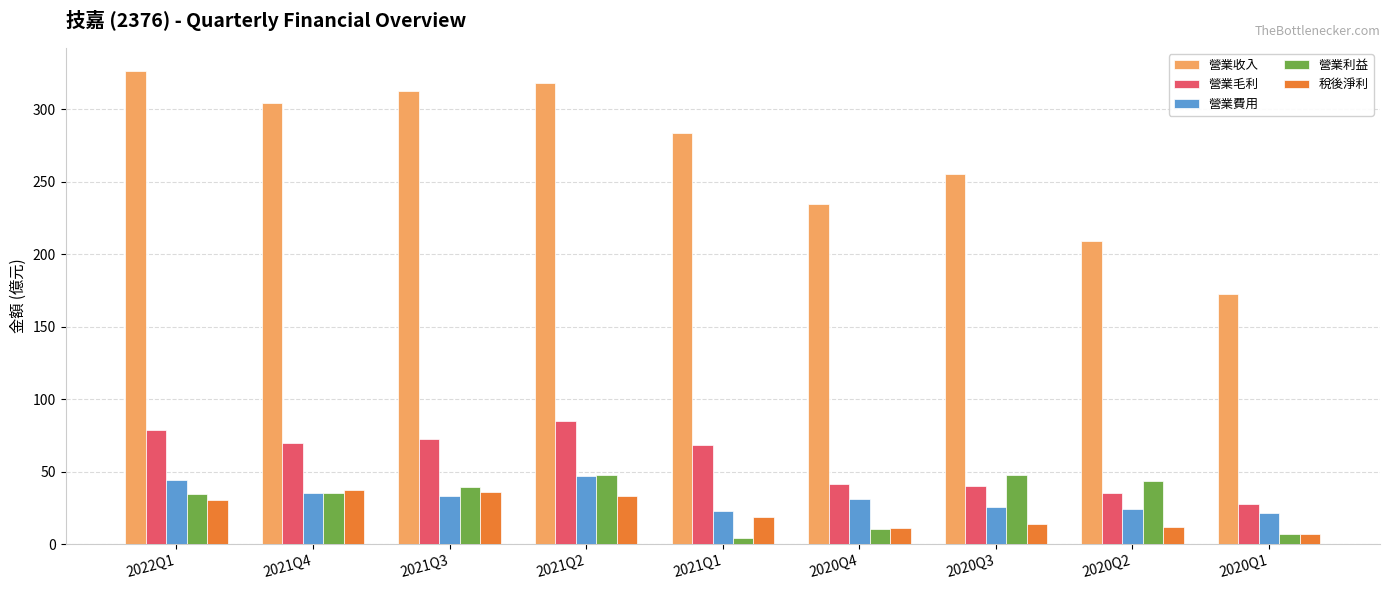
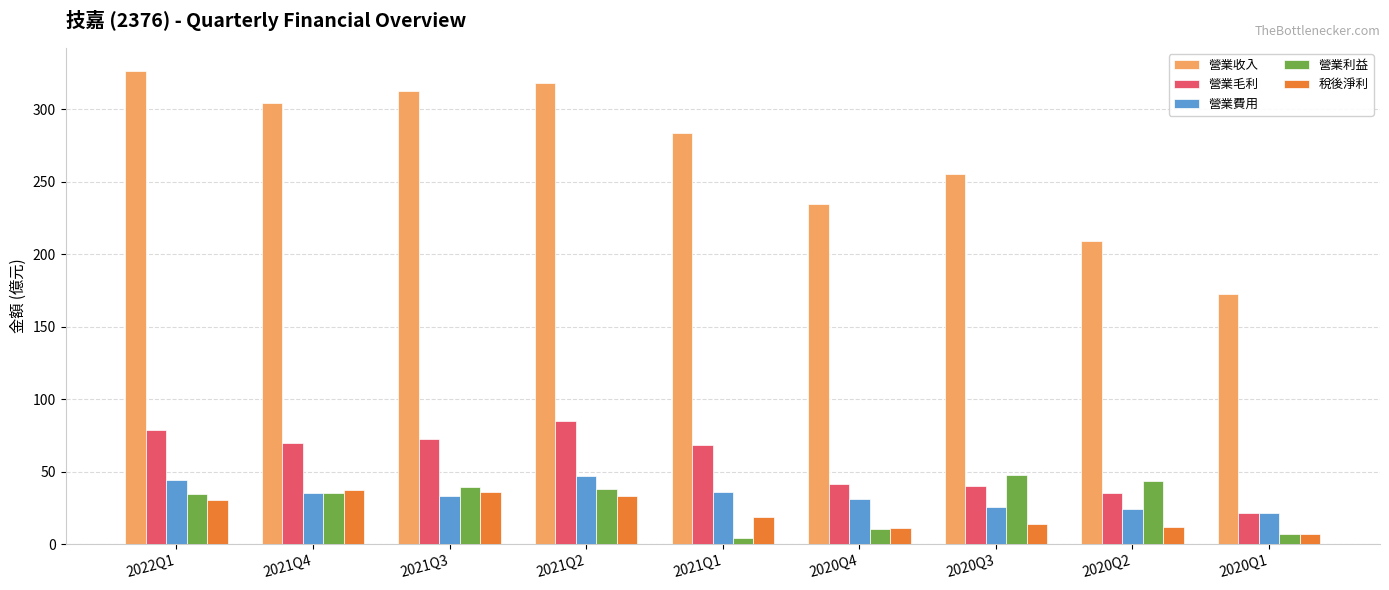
營業利益, 2021Q2: 47 -> 38
營業費用, 2021Q1: 23 -> 36
營業毛利, 2020Q1: 28 -> 21
